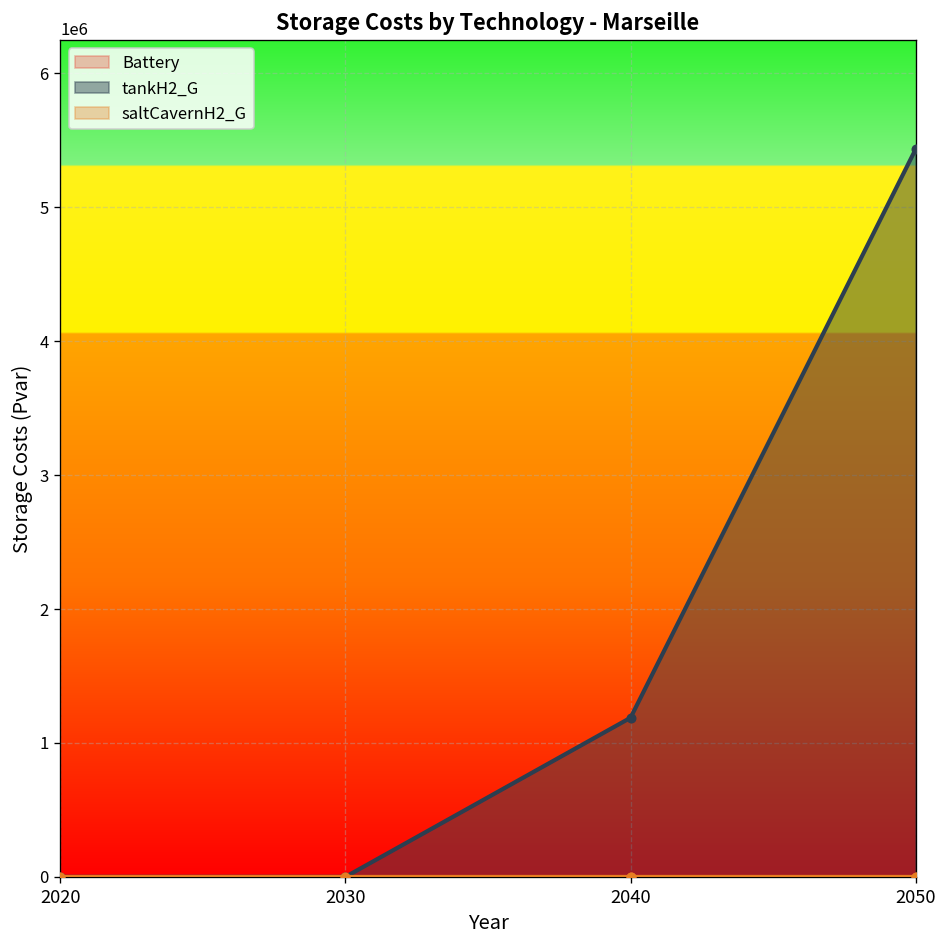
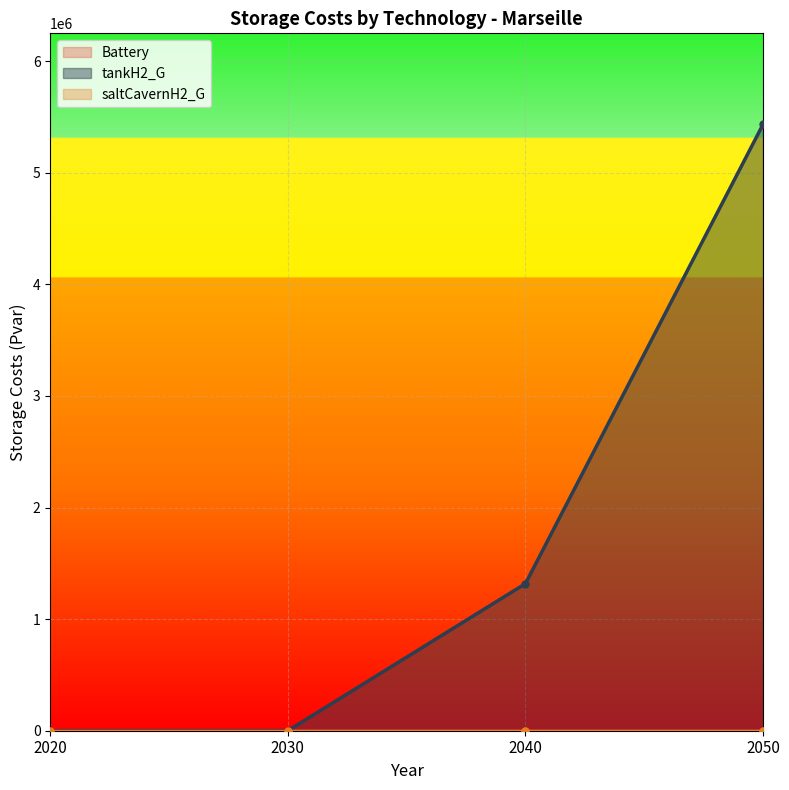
tankH2_G, 2040: 1190000 -> 1320000
